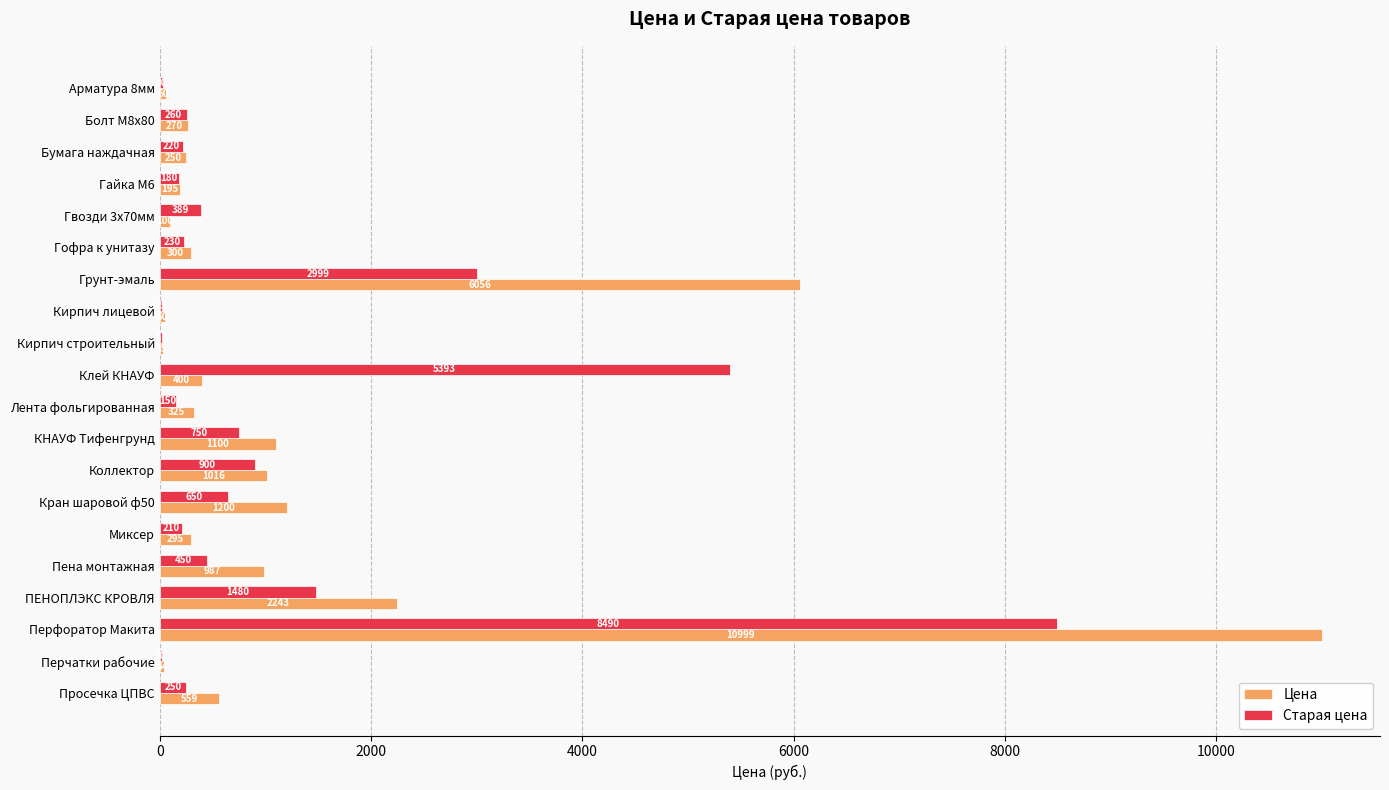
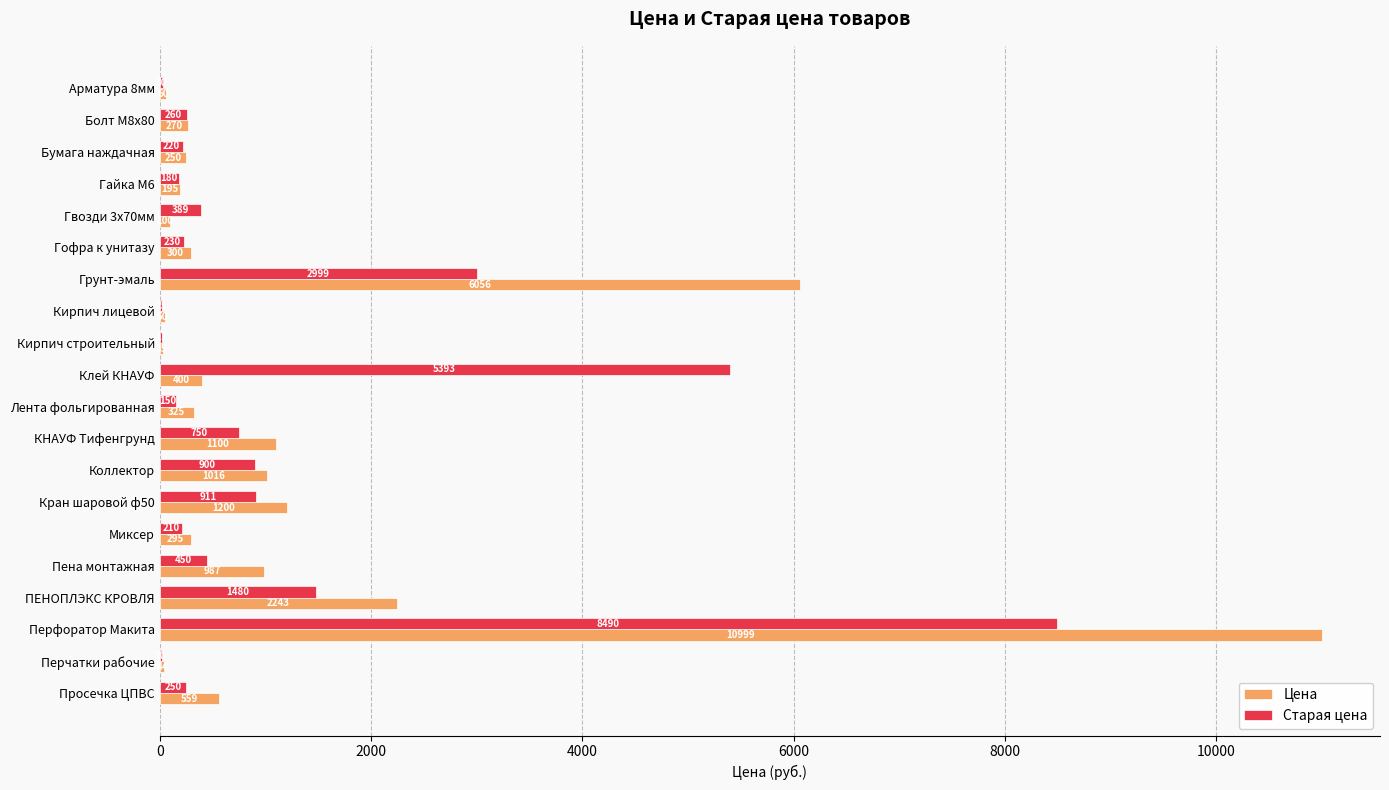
Старая цена, Кран шаровой ф50: 650 -> 911
